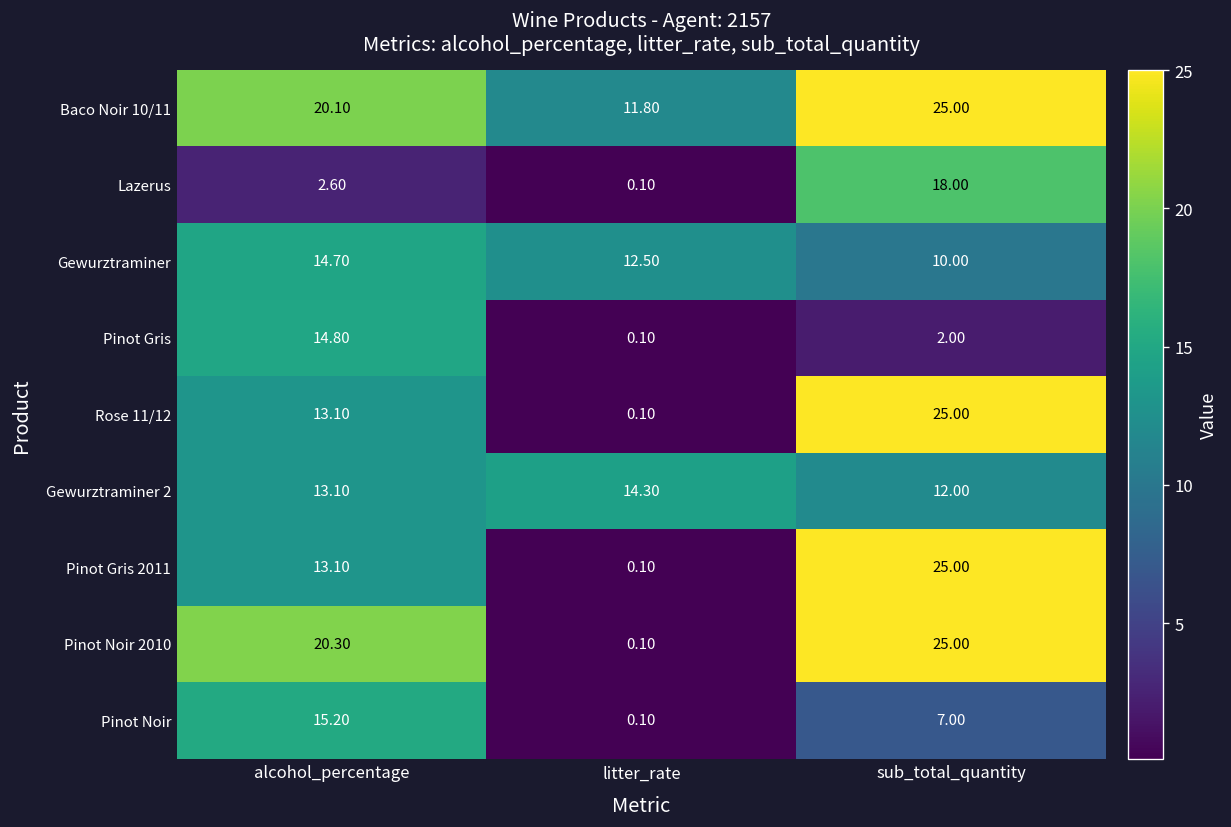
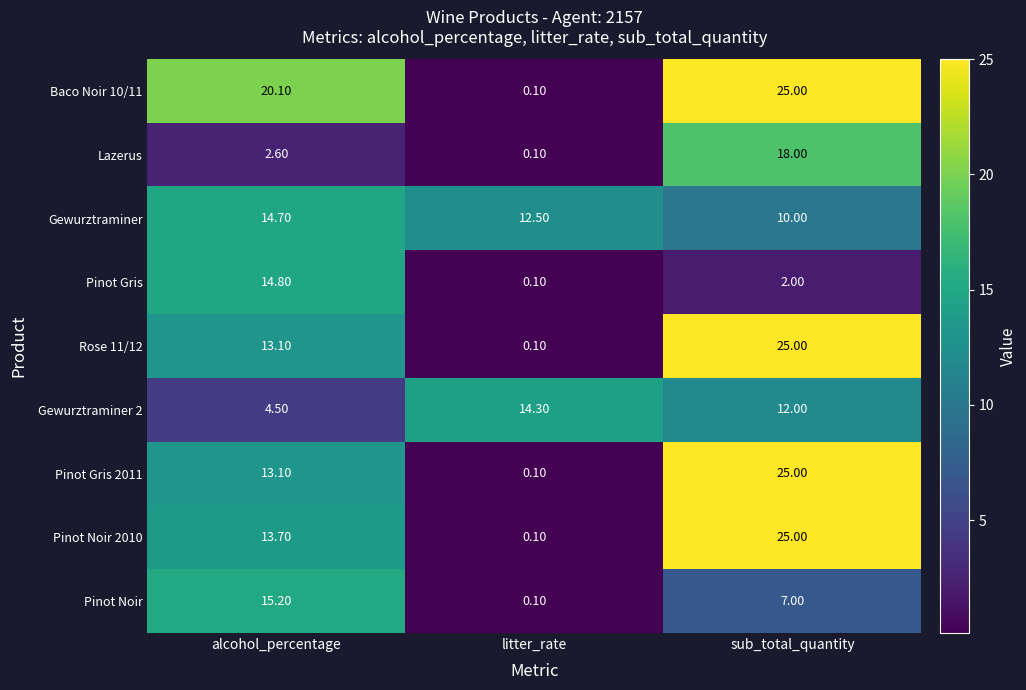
Baco Noir 10/11, litter_rate: 11.80 -> 0.10
Gewurztraminer 2, alcohol_percentage: 13.10 -> 4.50
Pinot Noir 2010, alcohol_percentage: 20.30 -> 13.70
